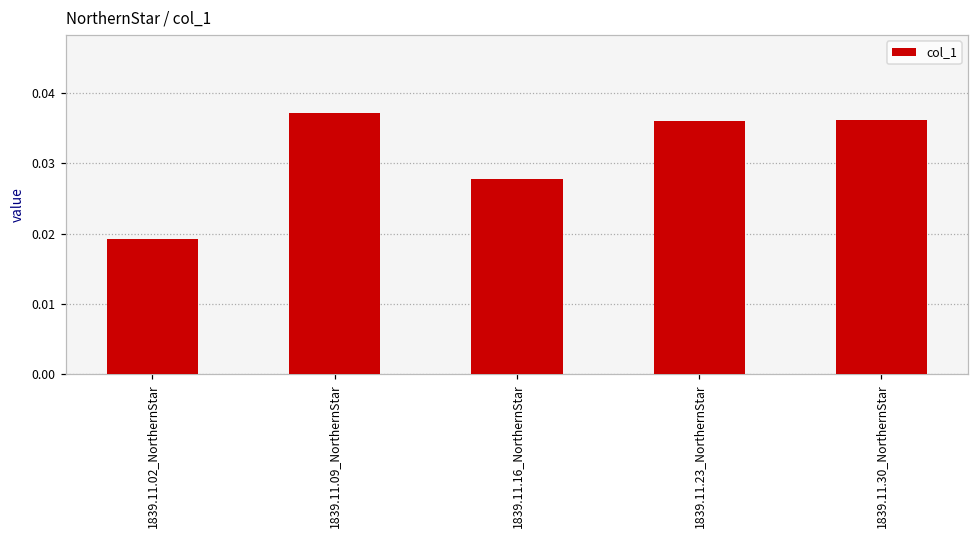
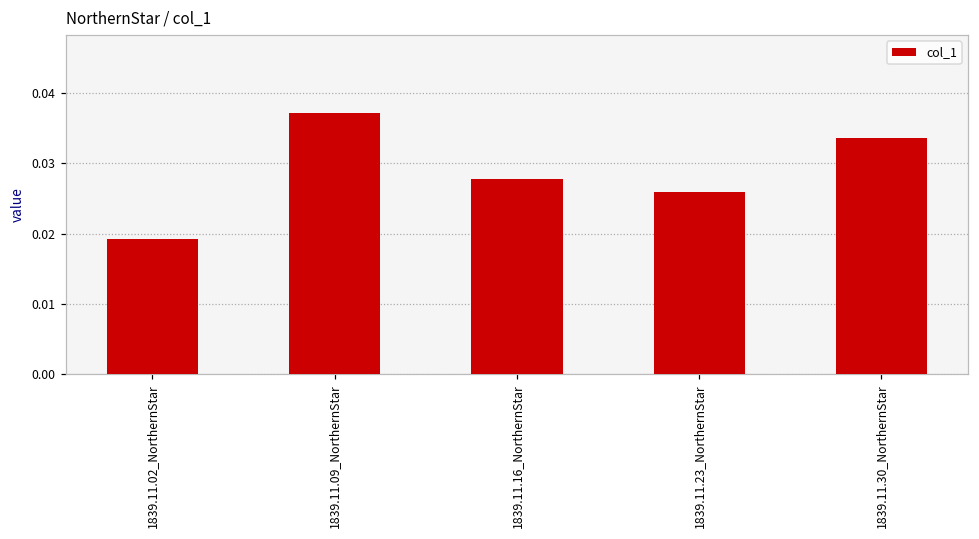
1839.11.23_NorthernStar: 0.036 -> 0.026
1839.11.30_NorthernStar: 0.036 -> 0.034
